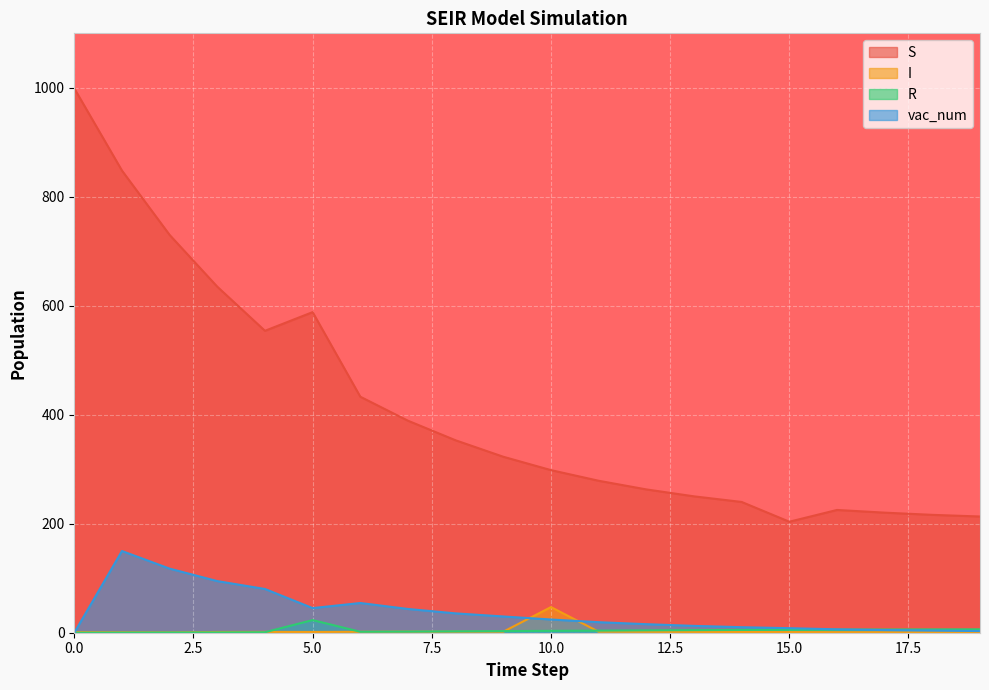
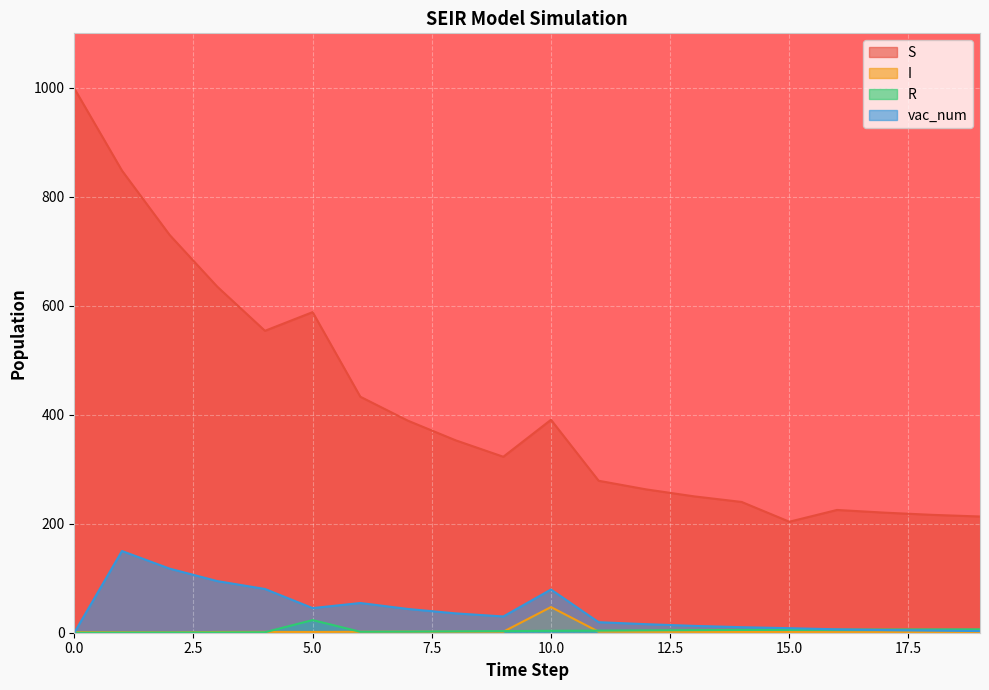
S, 10.0: 300 -> 390
vac_num, 10.0: 20 -> 80
